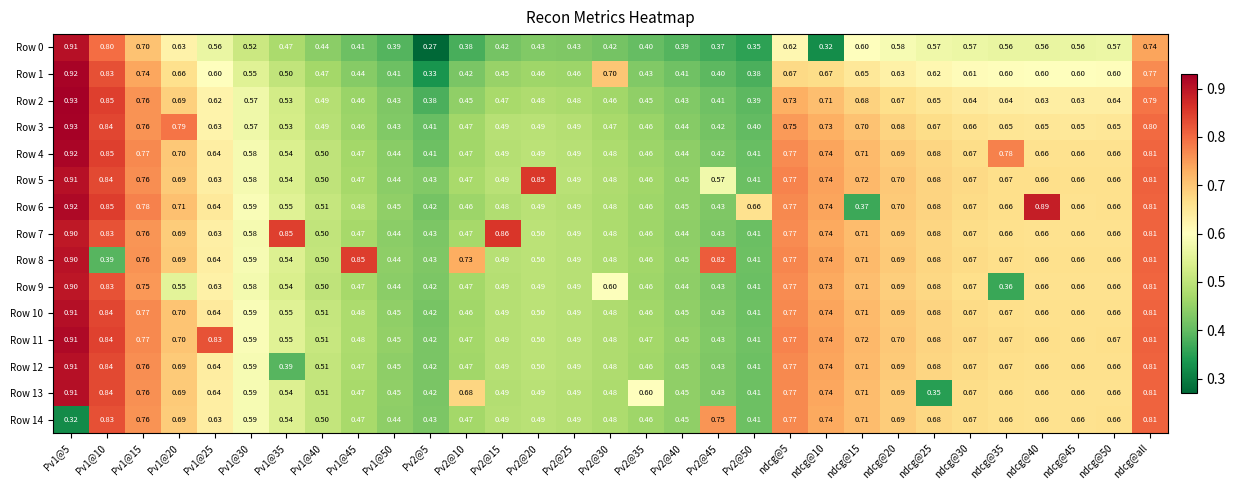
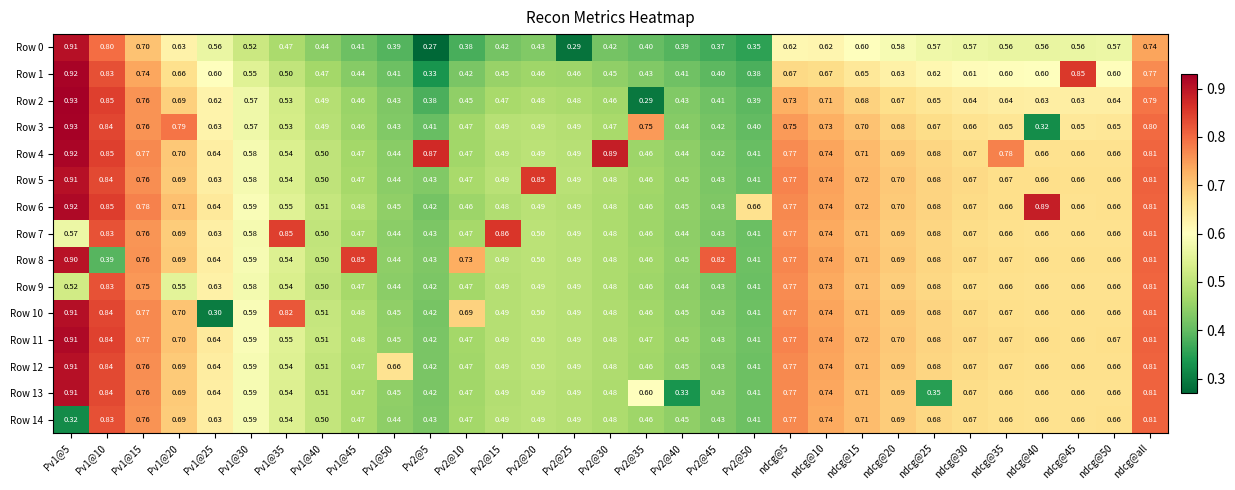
Row 0, Pv2@25: 0.43 -> 0.29
Row 0, ndcg@10: 0.32 -> 0.62
Row 1, Pv2@30: 0.70 -> 0.45
Row 1, ndcg@45: 0.60 -> 0.85
Row 2, Pv2@35: 0.45 -> 0.29
Row 3, Pv2@35: 0.46 -> 0.75
Row 3, ndcg@40: 0.65 -> 0.32
Row 4, Pv2@5: 0.41 -> 0.87
Row 4, Pv2@30: 0.48 -> 0.89
Row 5, Pv2@45: 0.57 -> 0.43
Row 6, ndcg@15: 0.37 -> 0.72
Row 7, Pv1@5: 0.90 -> 0.57
Row 9, Pv1@5: 0.90 -> 0.52
Row 9, Pv2@30: 0.60 -> 0.48
Row 9, ndcg@35: 0.36 -> 0.66
Row 10, Pv1@25: 0.64 -> 0.30
Row 10, Pv1@35: 0.55 -> 0.82
Row 10, Pv2@10: 0.46 -> 0.69
Row 11, Pv1@25: 0.83 -> 0.64
Row 12, Pv1@35: 0.39 -> 0.54
Row 12, Pv1@50: 0.45 -> 0.66
Row 13, Pv2@10: 0.68 -> 0.47
Row 13, Pv2@40: 0.45 -> 0.33
Row 14, Pv2@45: 0.75 -> 0.43
